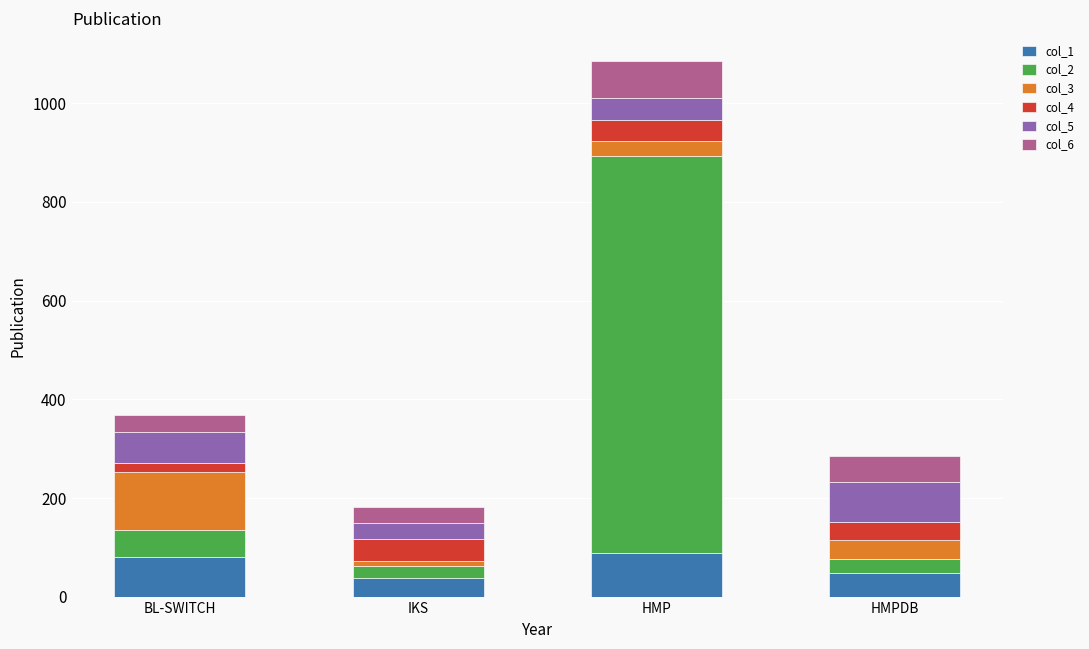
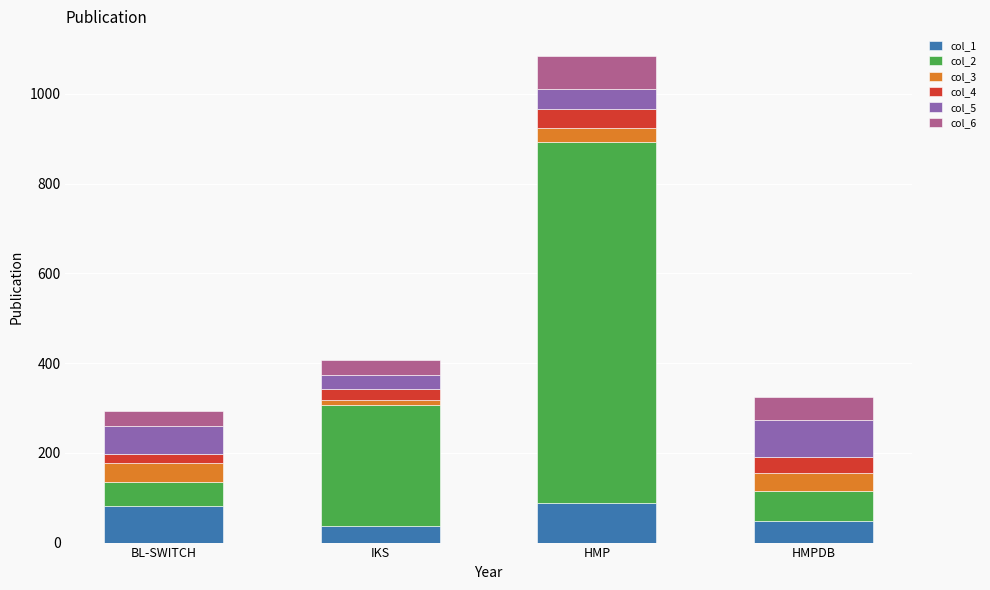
col_3, BL-SWITCH: 120 -> 40
col_2, IKS: 20 -> 270
col_4, IKS: 40 -> 20
col_2, HMPDB: 30 -> 70
